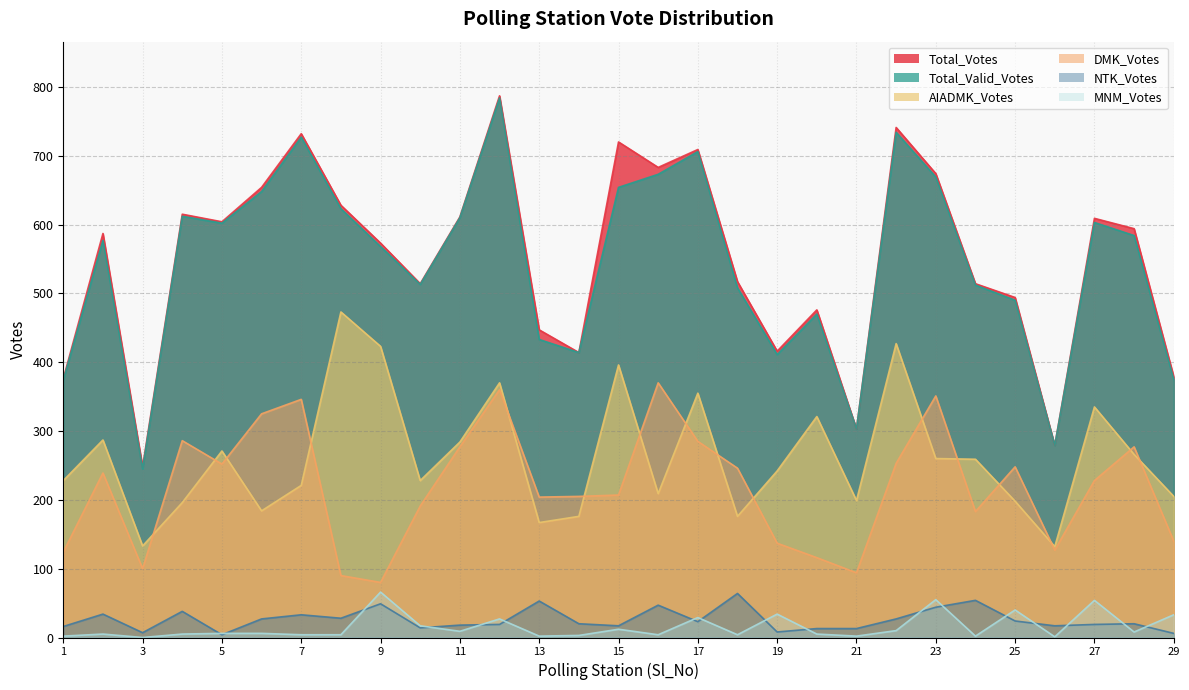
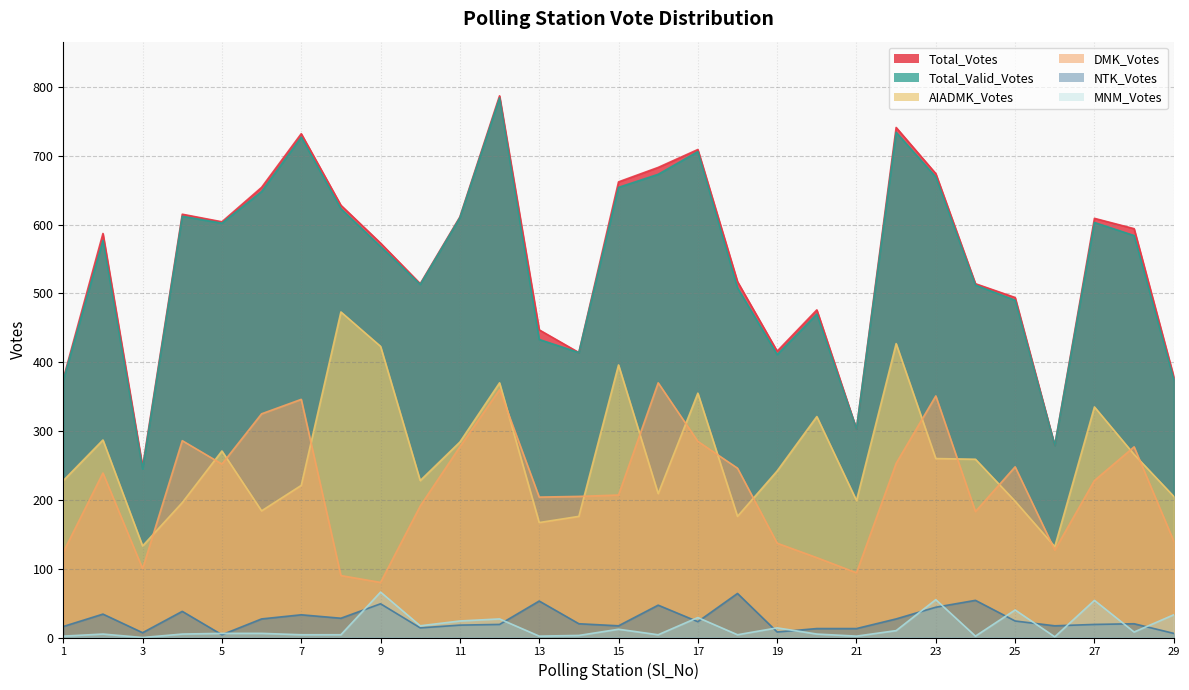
MNM_Votes, 11: 10 -> 20
Total_Votes, 15: 720 -> 660
MNM_Votes, 19: 30 -> 10
